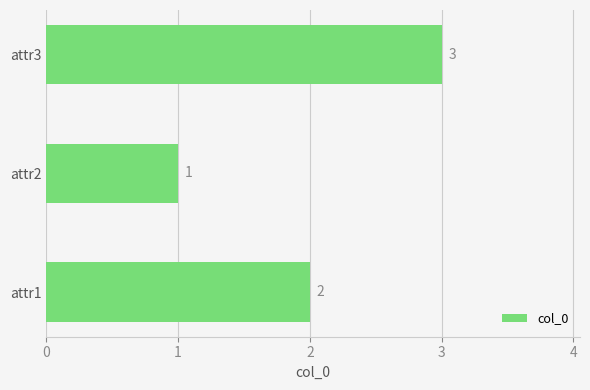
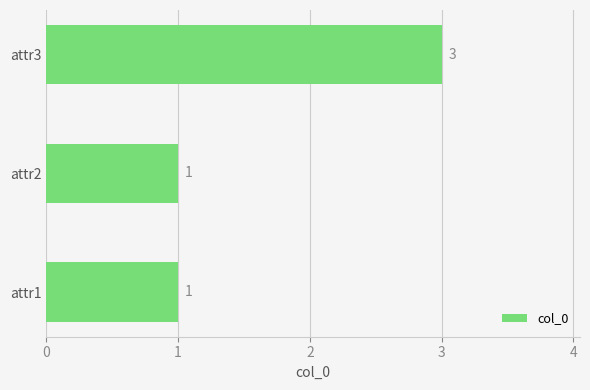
attr1: 2 -> 1
